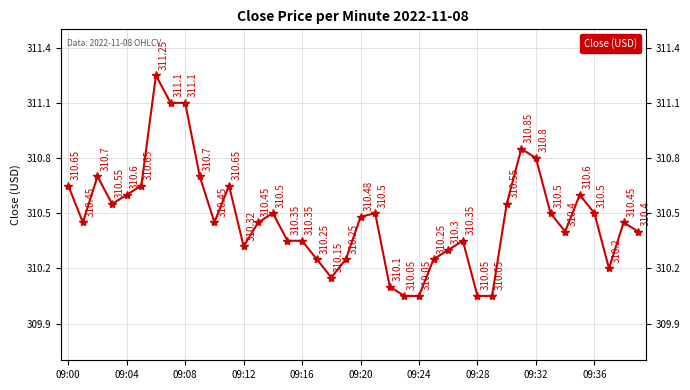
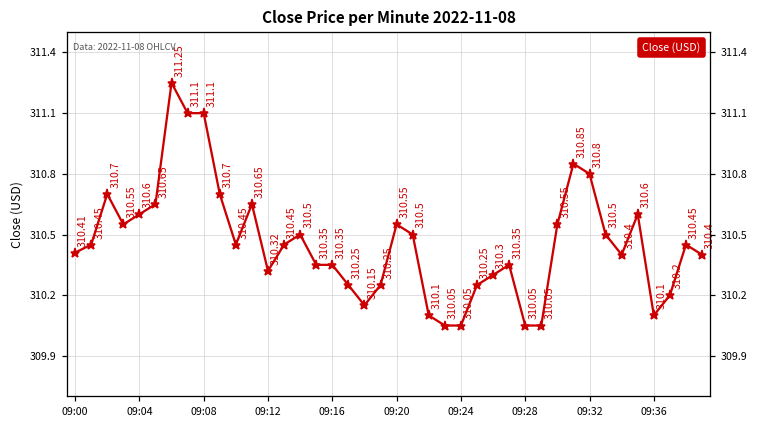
09:00: 310.65 -> 310.41
09:20: 310.48 -> 310.55
09:36: 310.5 -> 310.1
